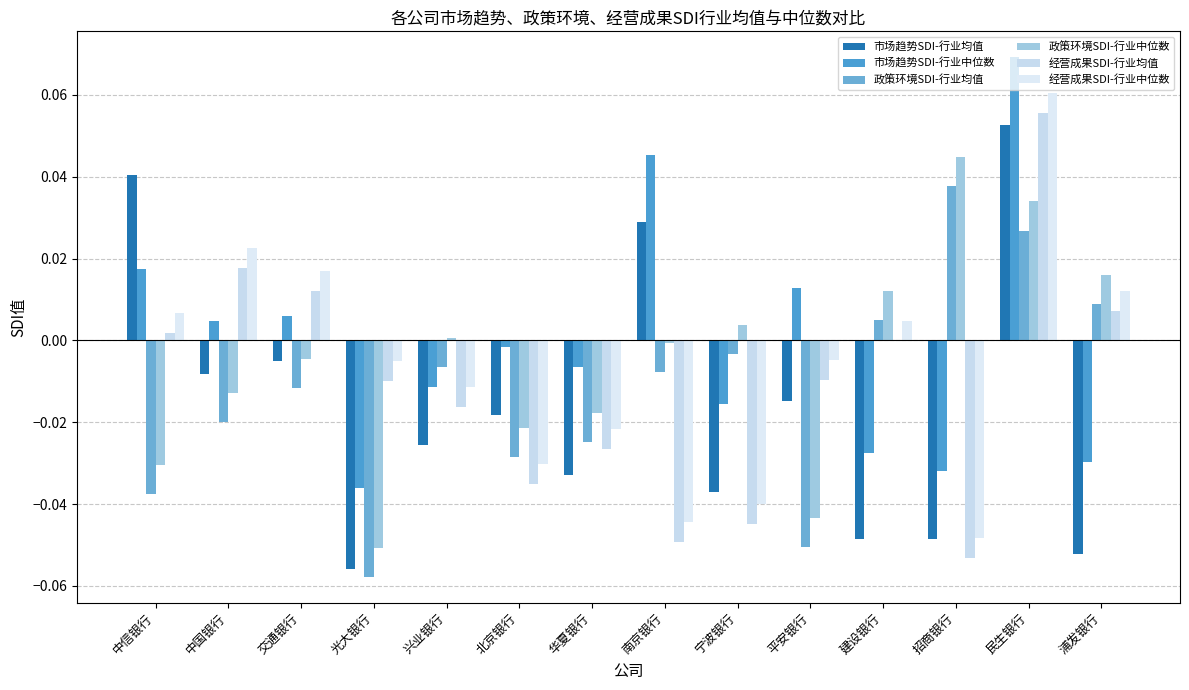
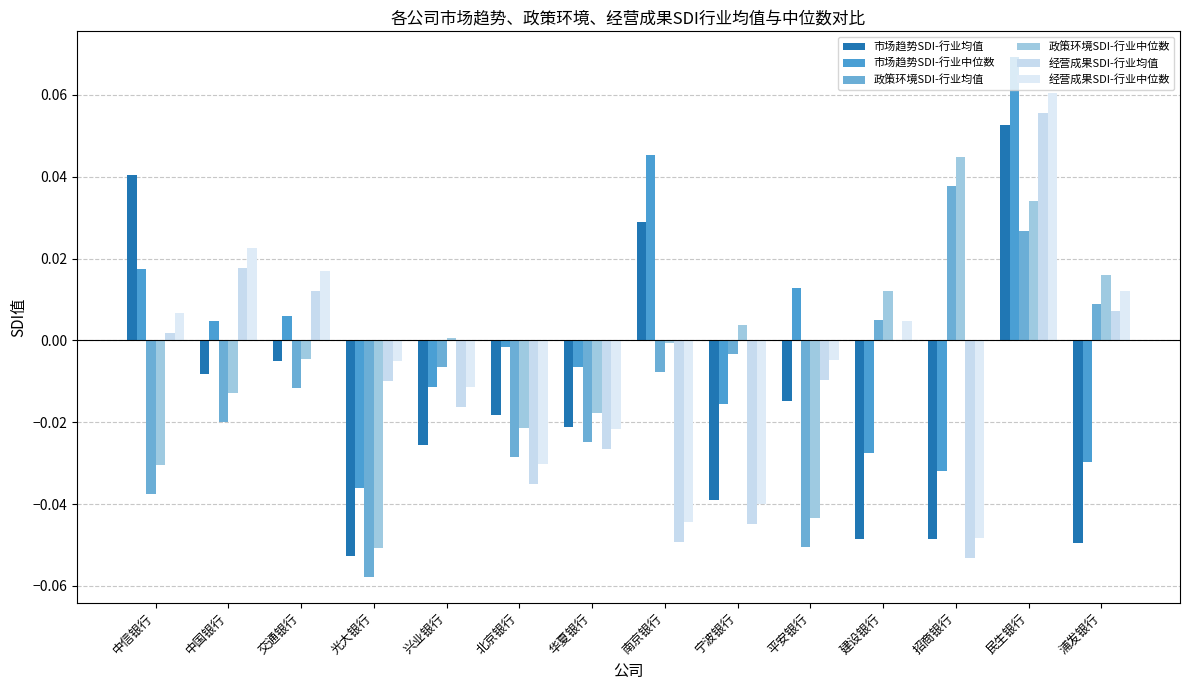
市场趋势SDI-行业均值, 光大银行: -0.056 -> -0.053
市场趋势SDI-行业均值, 华夏银行: -0.033 -> -0.021
市场趋势SDI-行业均值, 宁波银行: -0.037 -> -0.039
市场趋势SDI-行业均值, 浦发银行: -0.052 -> -0.049
